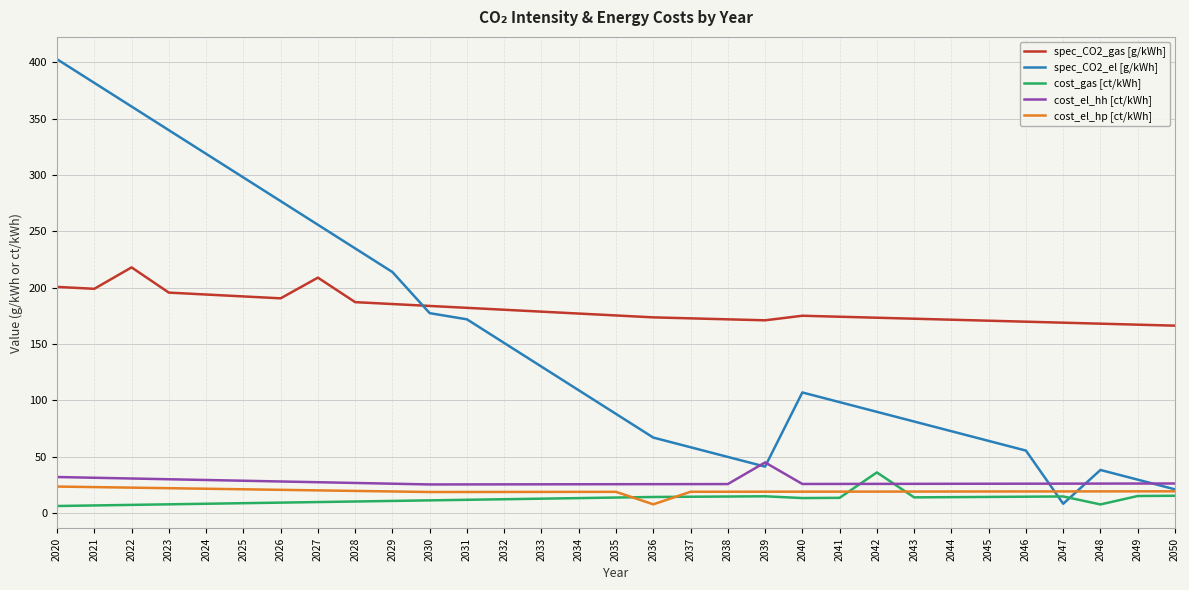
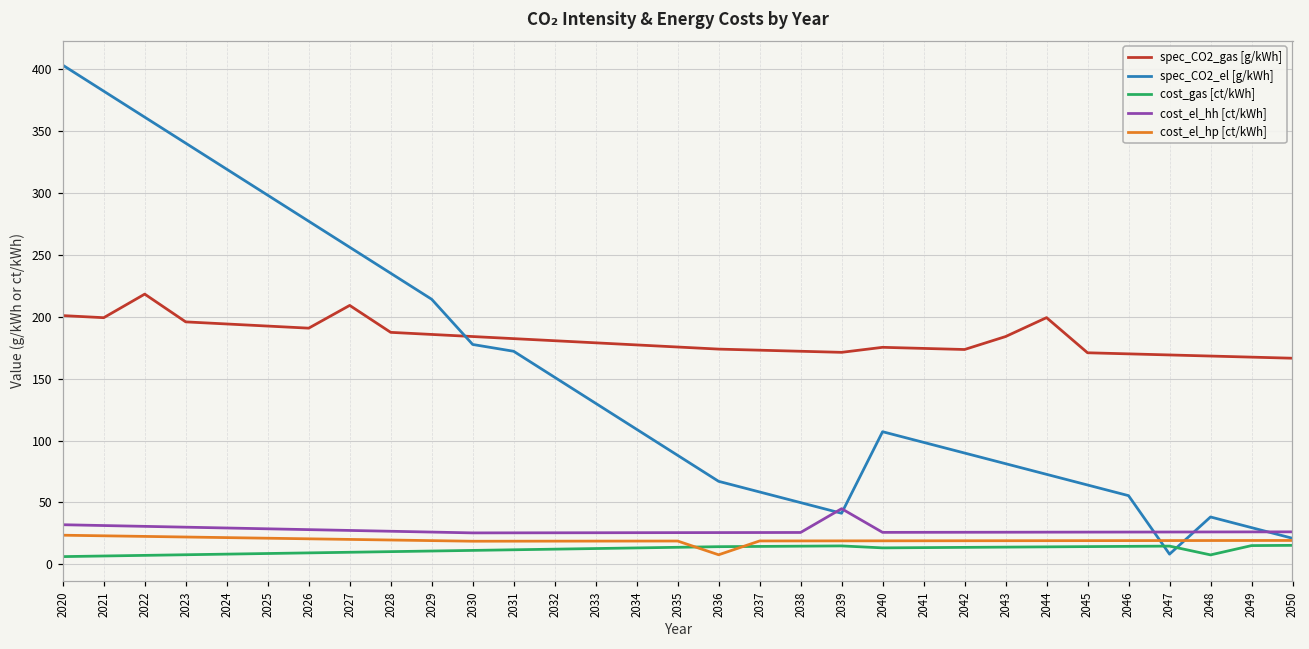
cost_gas [ct/kWh], 2042: 36 -> 14
spec_CO2_gas [g/kWh], 2043: 173 -> 184
spec_CO2_gas [g/kWh], 2044: 172 -> 199
